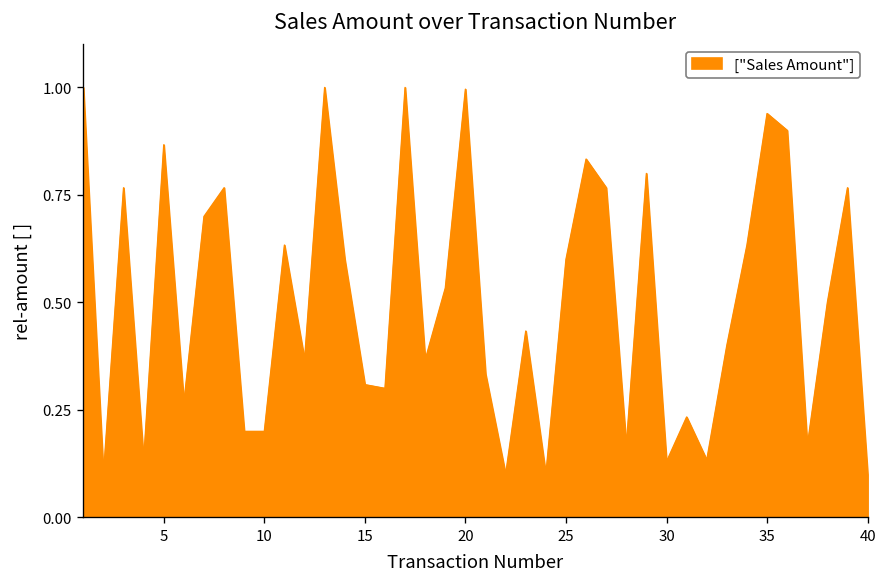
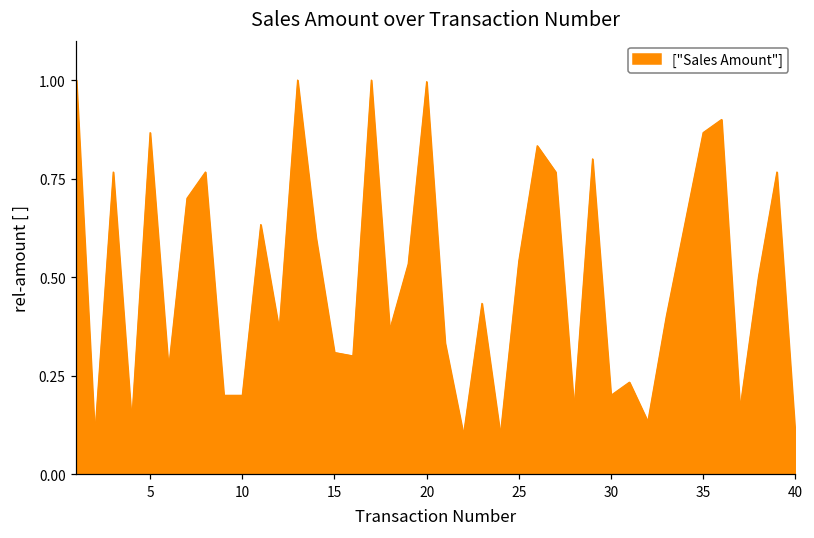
25: 0.60 -> 0.54
30: 0.13 -> 0.20
35: 0.94 -> 0.87
